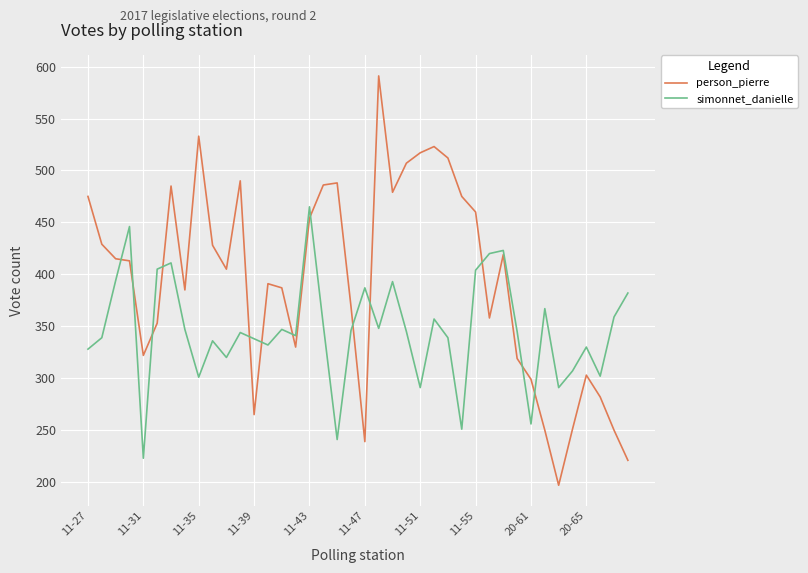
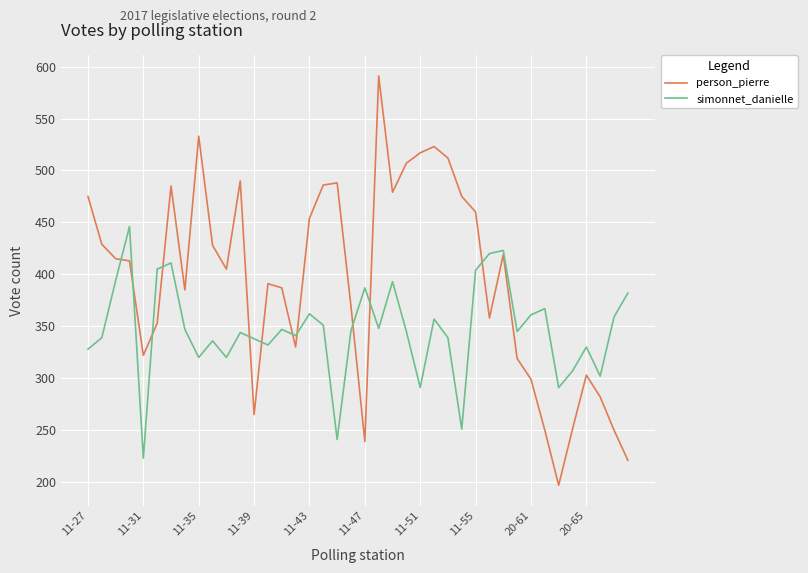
simonnet_danielle, 11-35: 301 -> 320
simonnet_danielle, 11-43: 465 -> 362
simonnet_danielle, 20-61: 256 -> 361
